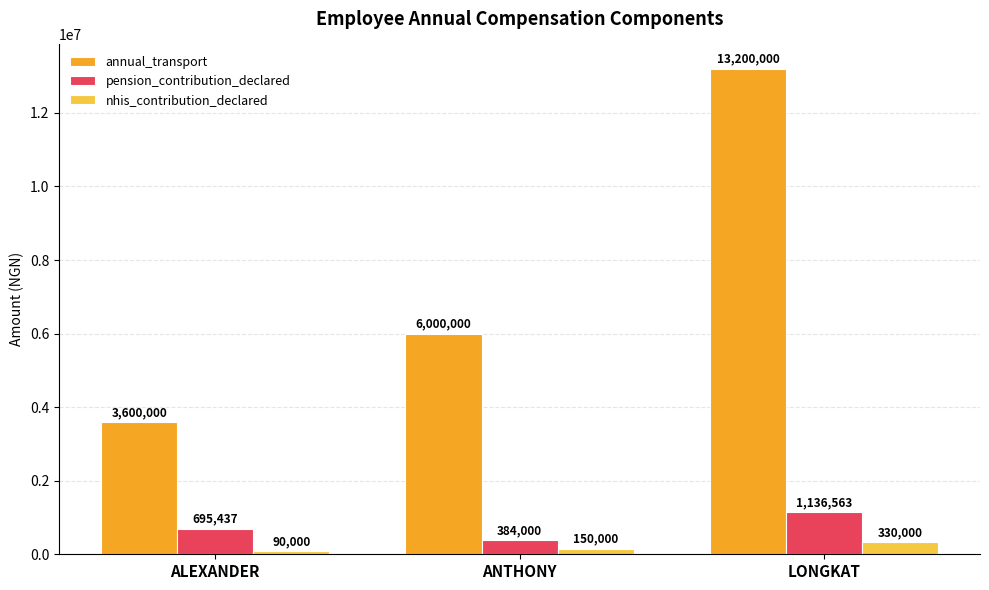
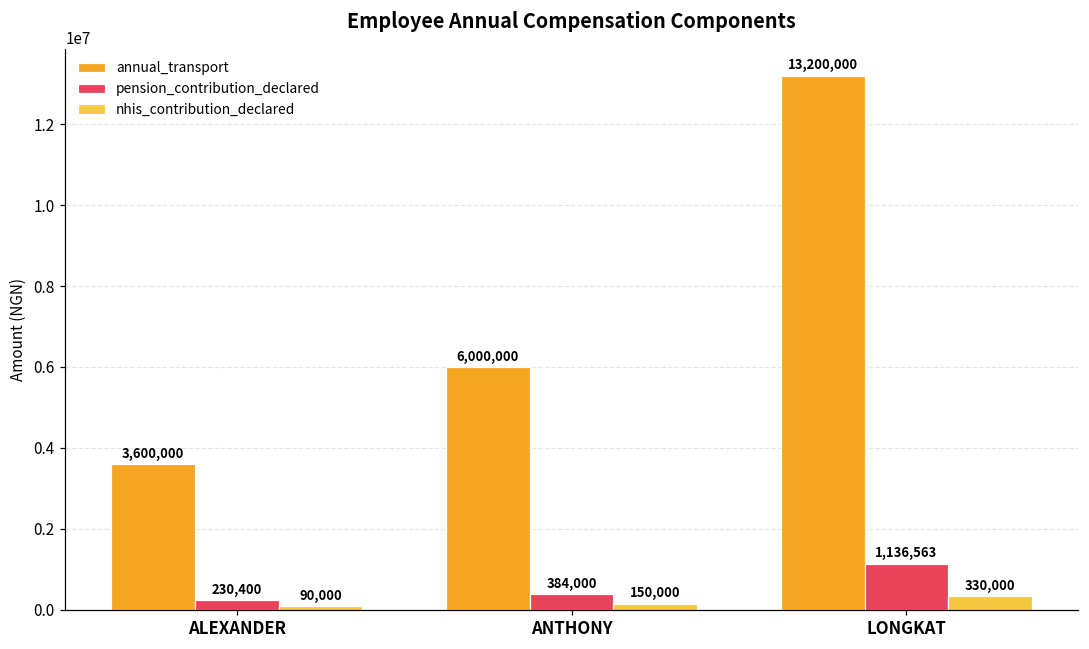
pension_contribution_declared, ALEXANDER: 695,437 -> 230,400
